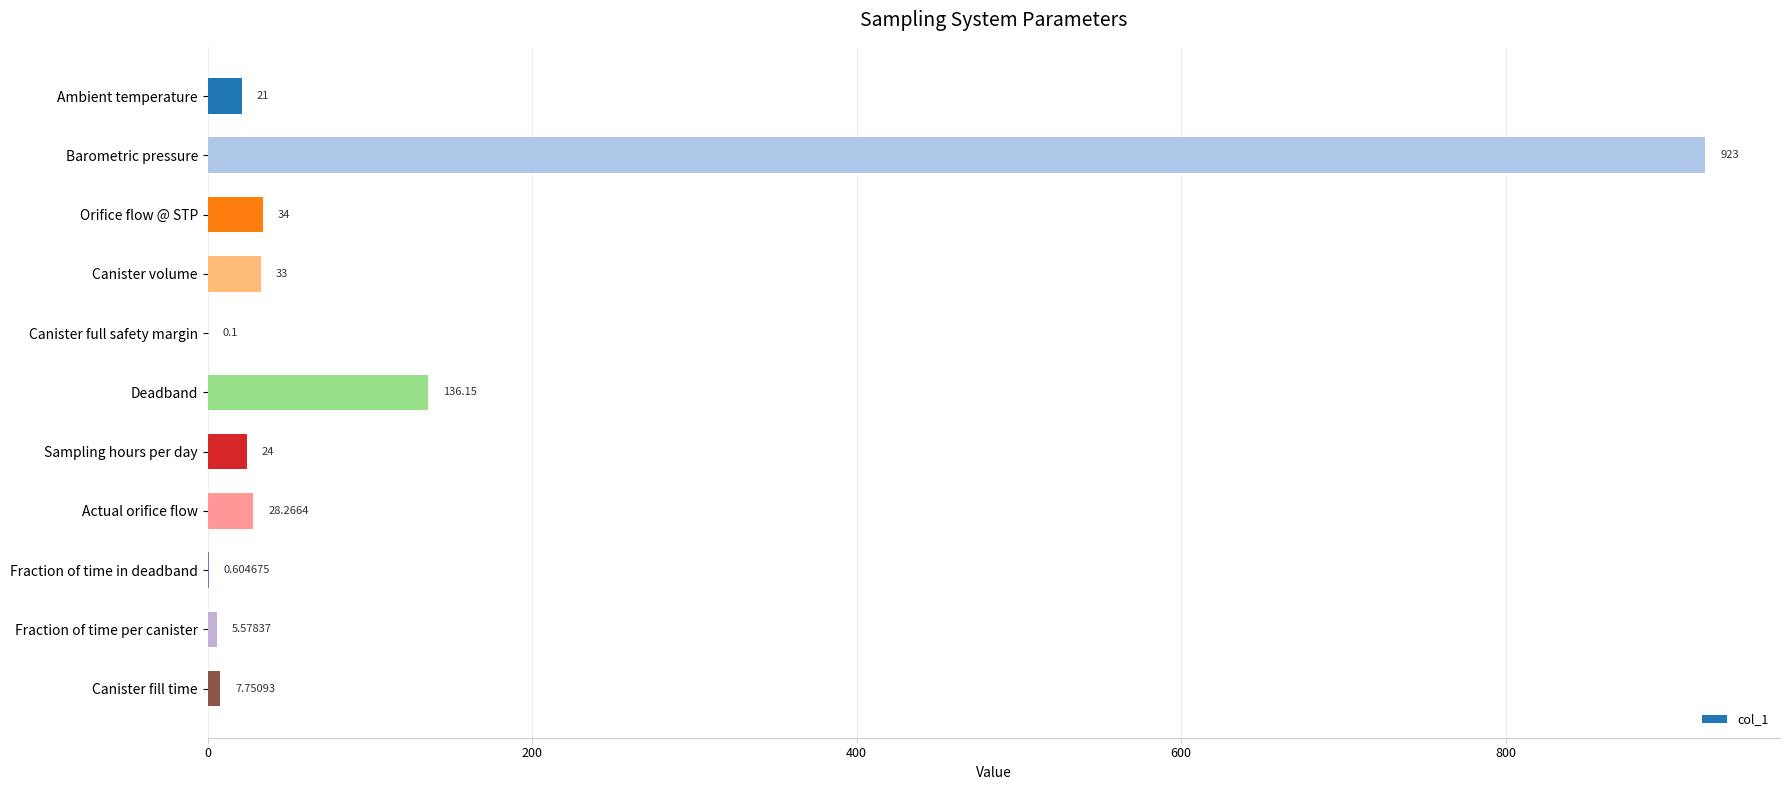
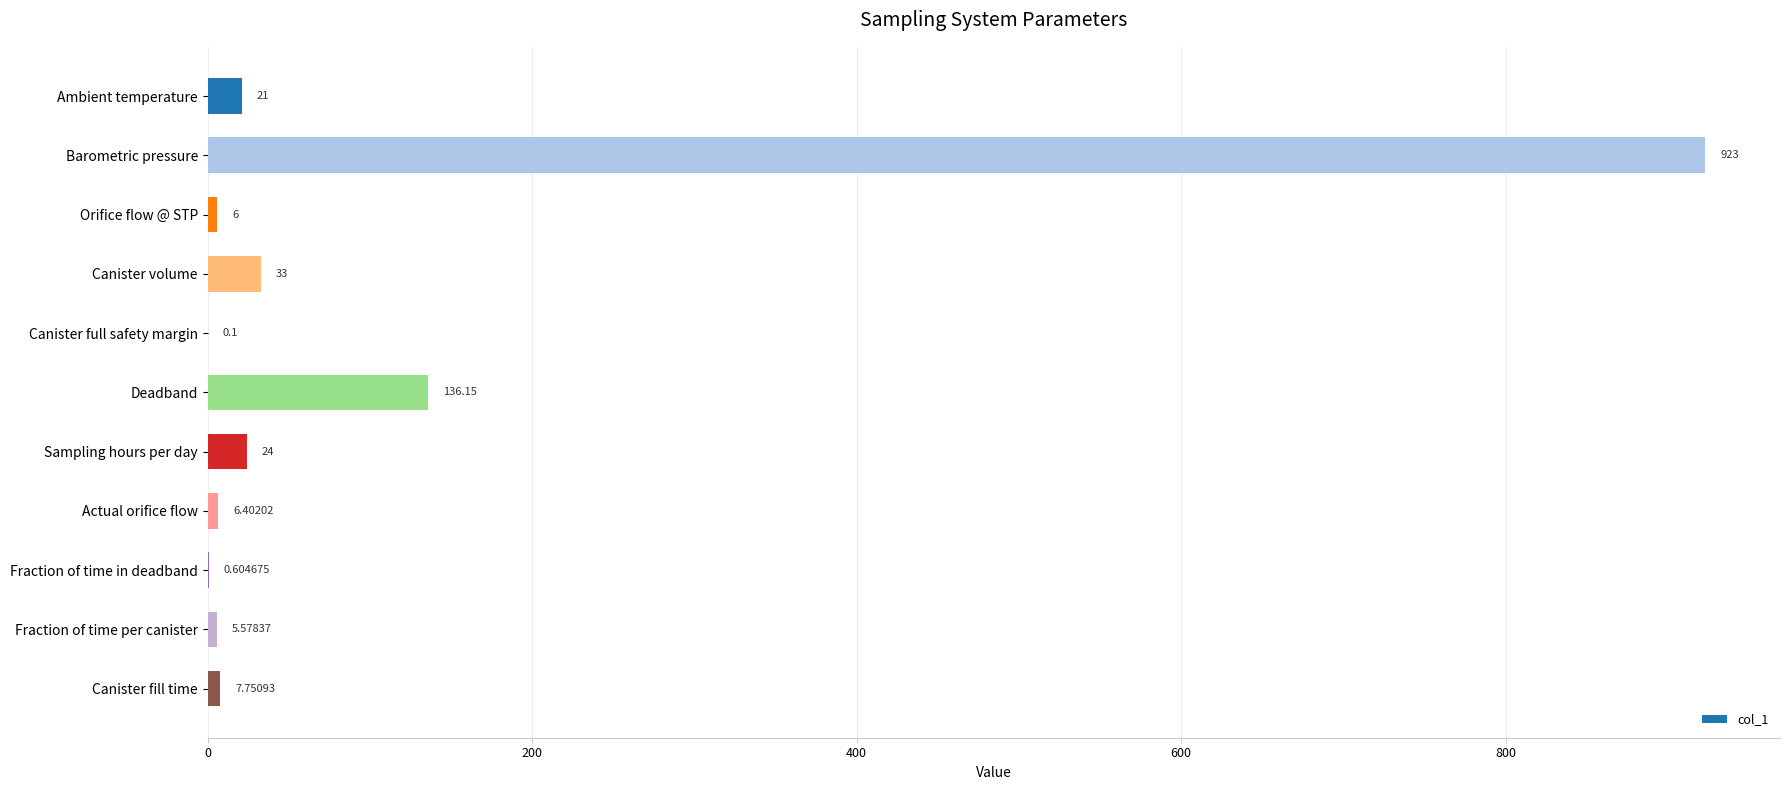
Orifice flow @ STP: 34 -> 6
Actual orifice flow: 28.2664 -> 6.40202
